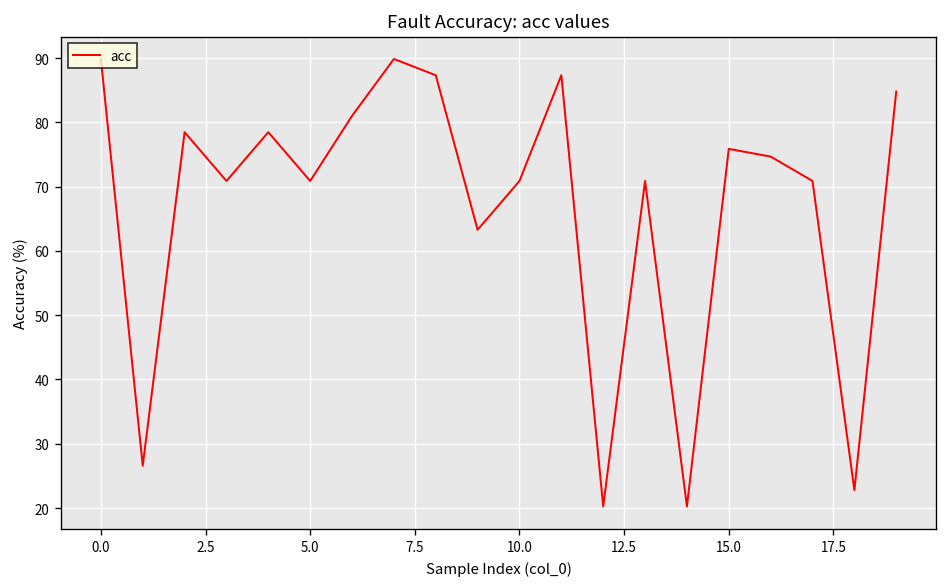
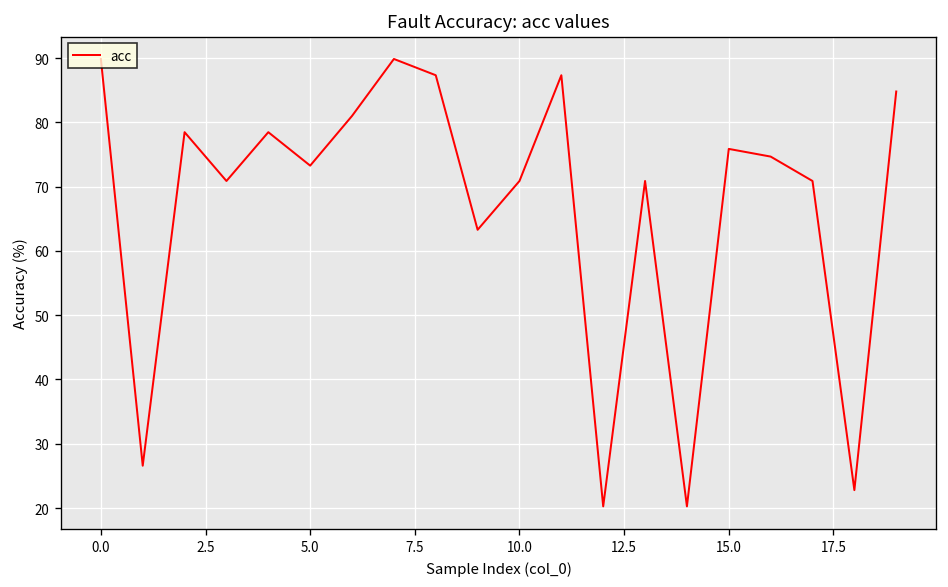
5.0: 71 -> 73
